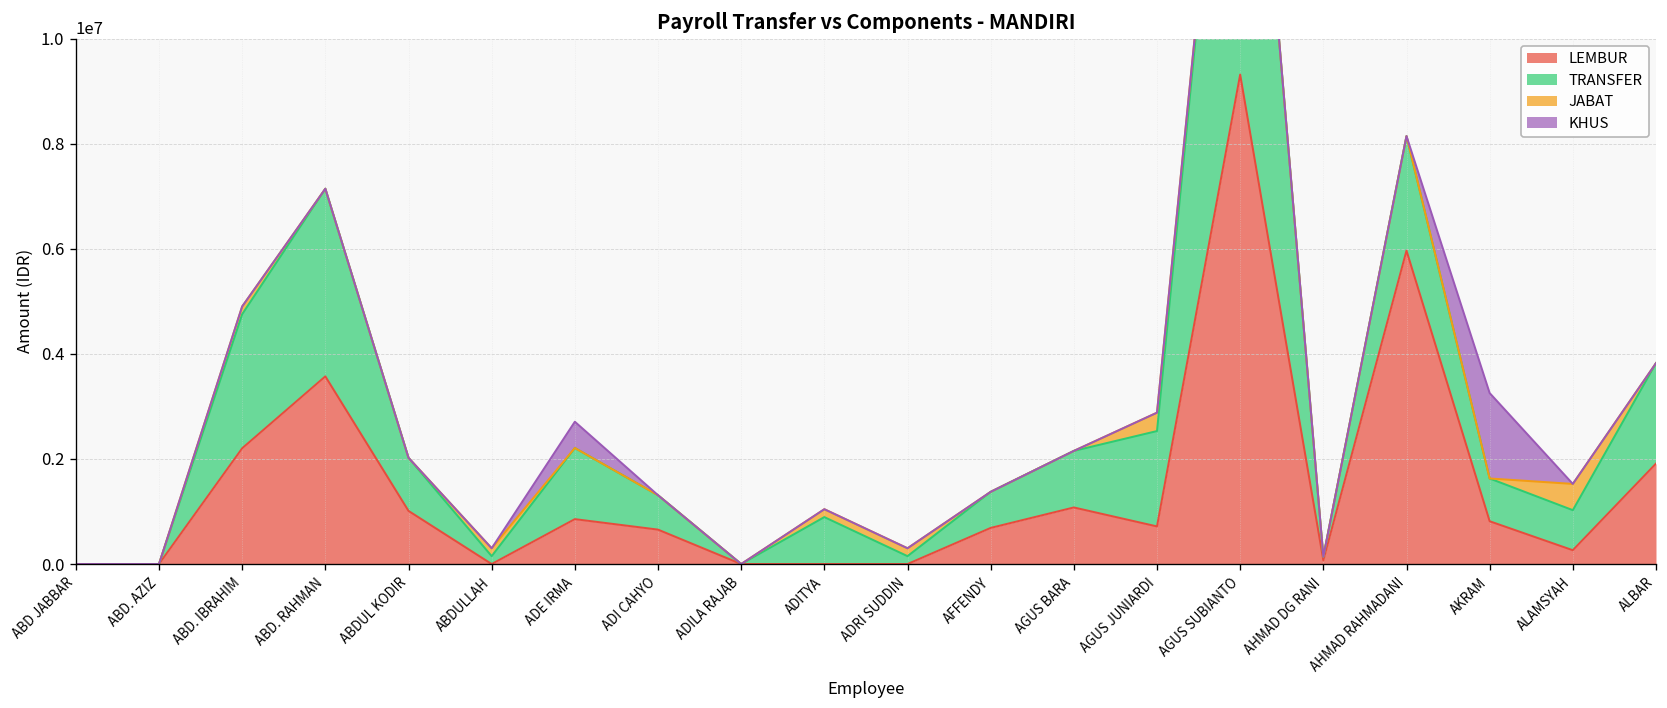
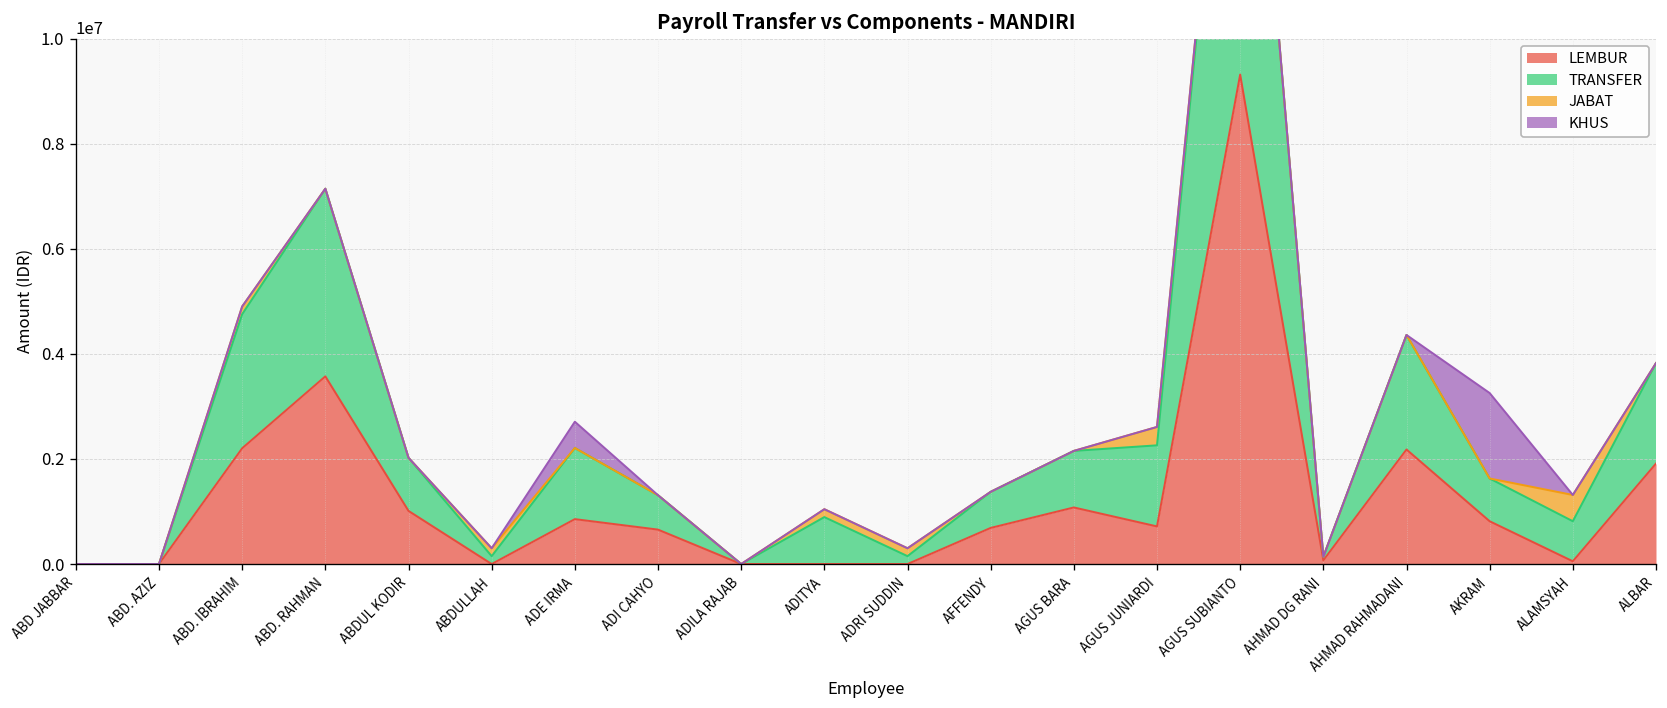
TRANSFER, AGUS JUNIARDI: 1800000 -> 1500000
LEMBUR, AHMAD RAHMADANI: 6000000 -> 2200000
LEMBUR, ALAMSYAH: 300000 -> 100000
